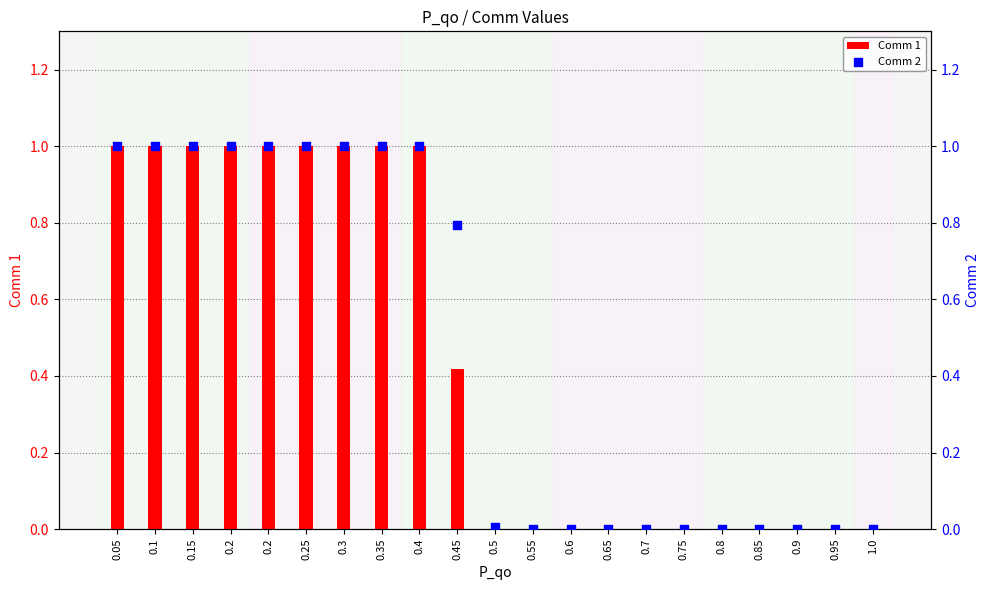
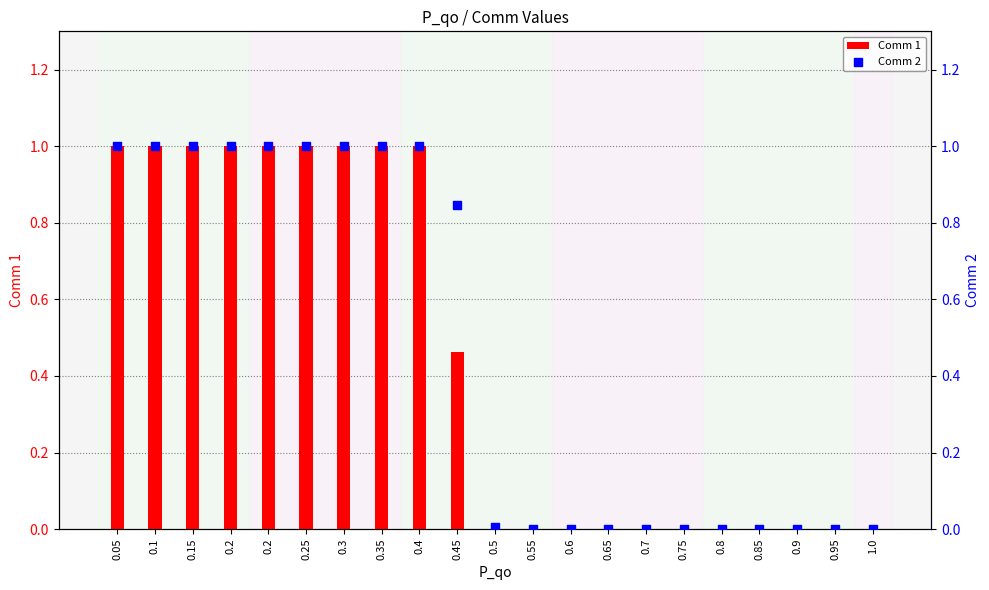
Comm 1, 0.45: 0.42 -> 0.46
Comm 2, 0.45: 0.79 -> 0.85
